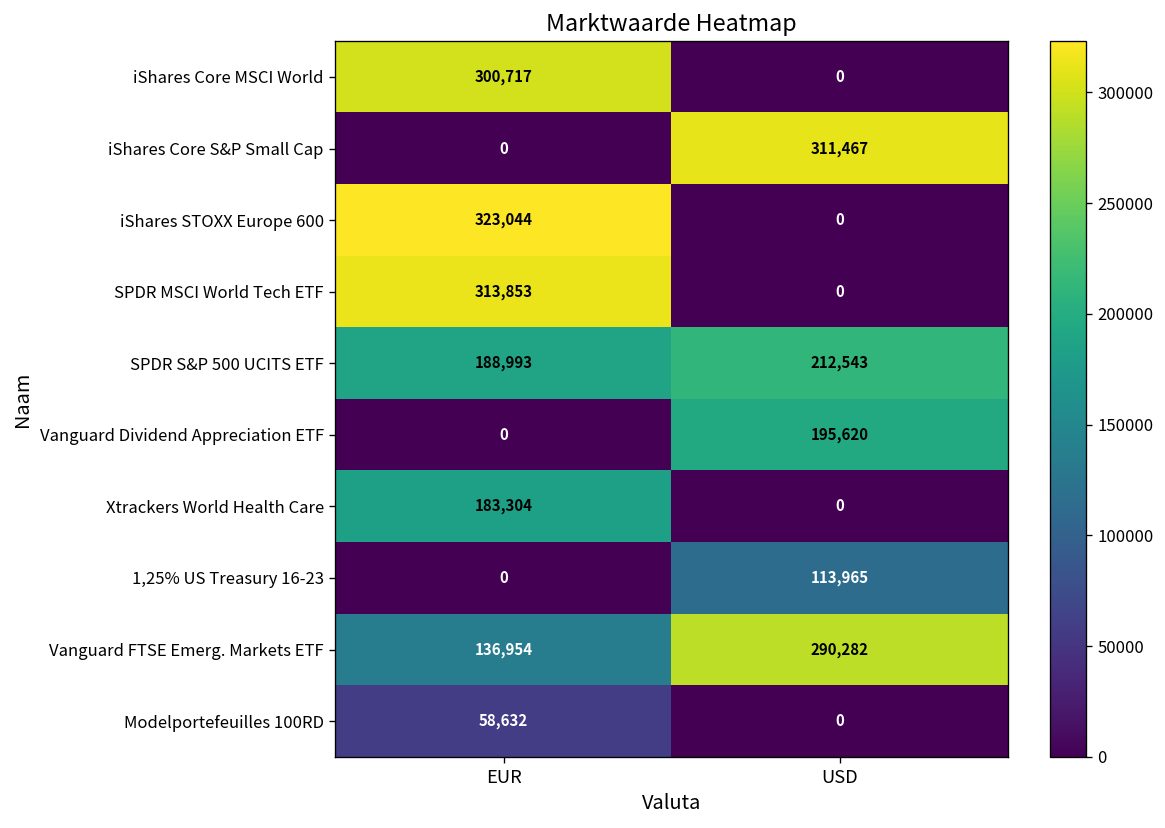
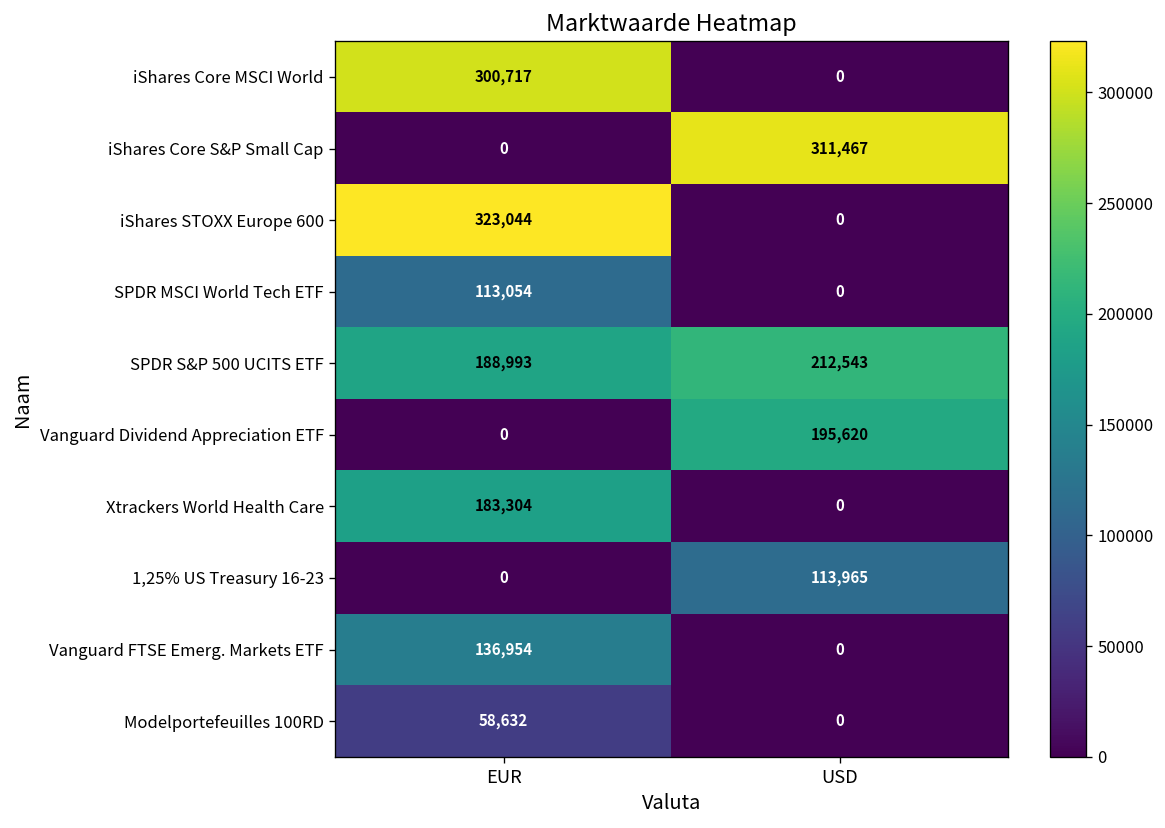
SPDR MSCI World Tech ETF, EUR: 313,853 -> 113,054
Vanguard FTSE Emerg. Markets ETF, USD: 290,282 -> 0
